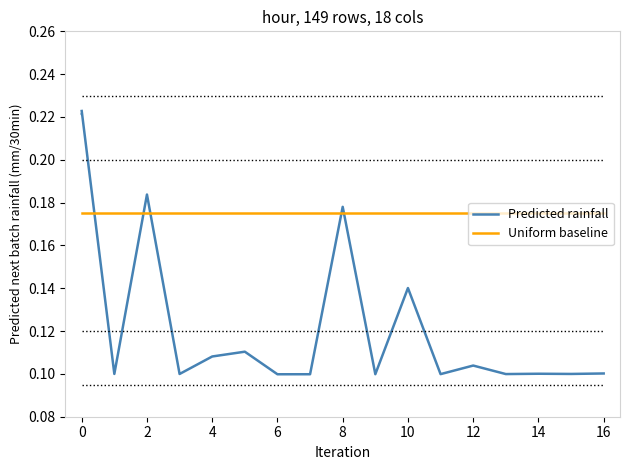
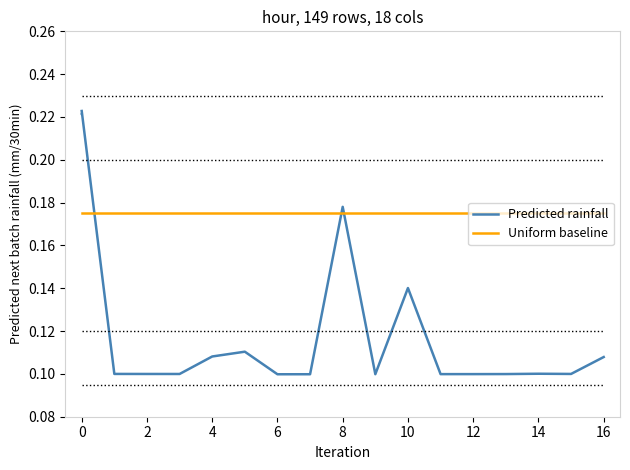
Predicted rainfall, 2: 0.184 -> 0.100
Predicted rainfall, 12: 0.104 -> 0.100
Predicted rainfall, 16: 0.100 -> 0.108
